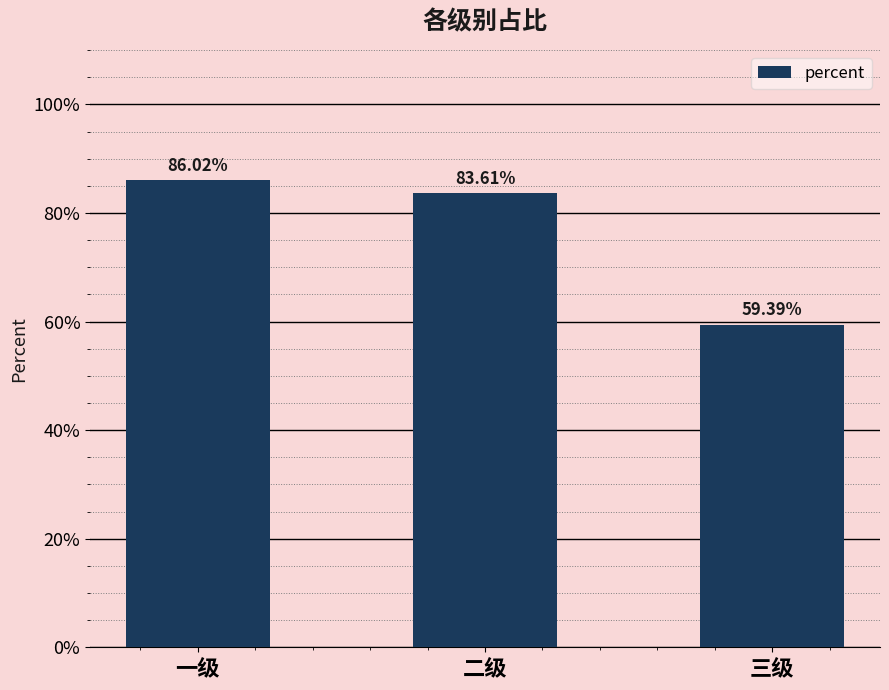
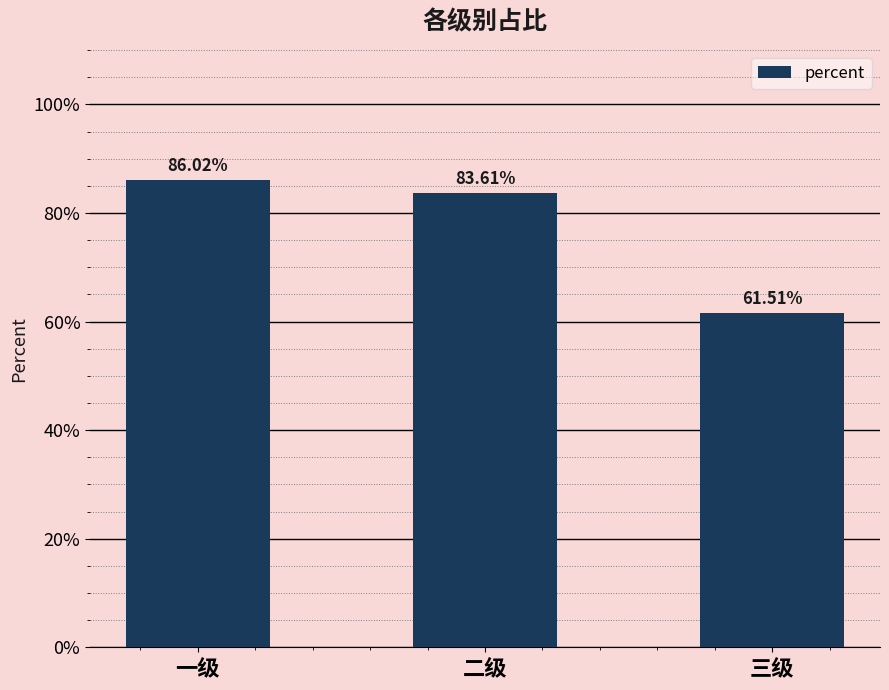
三级: 59.39% -> 61.51%
